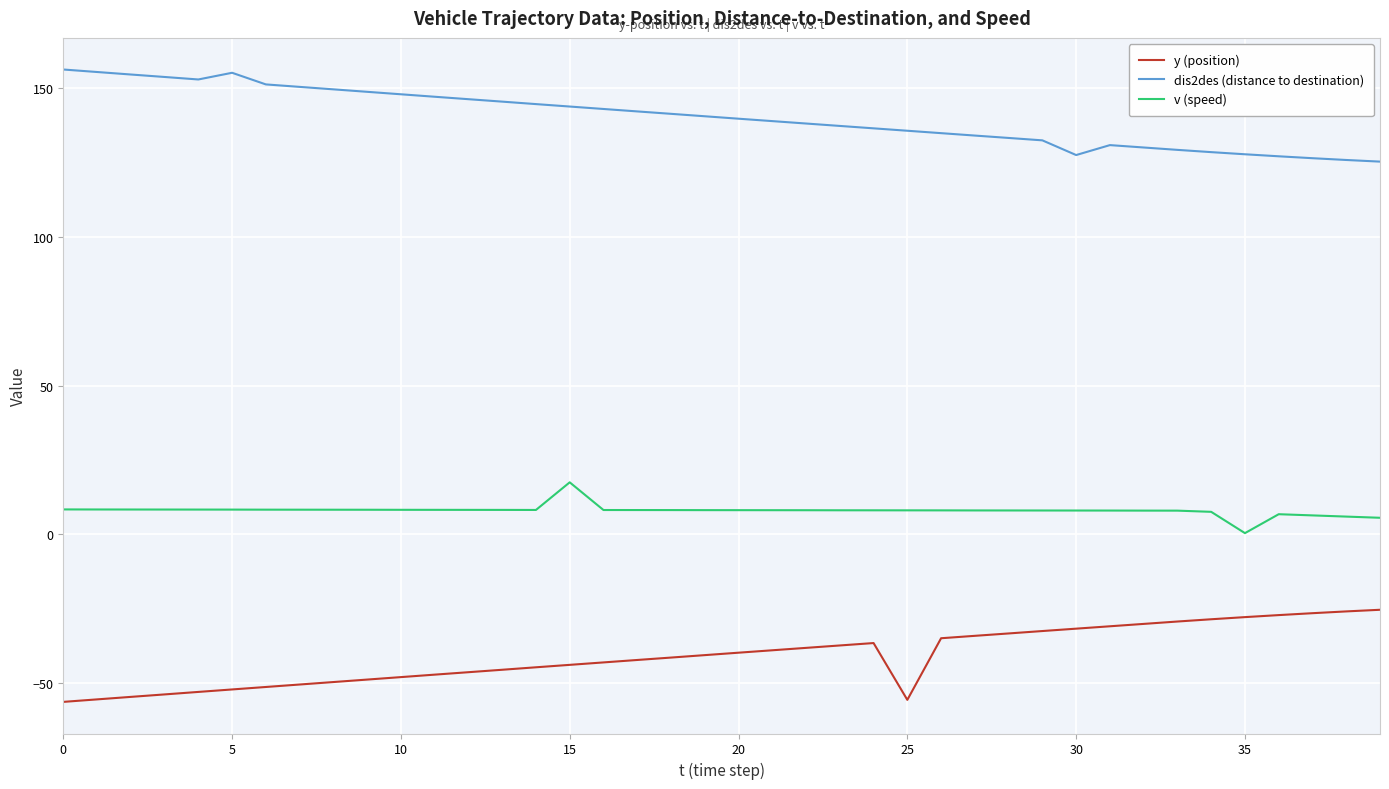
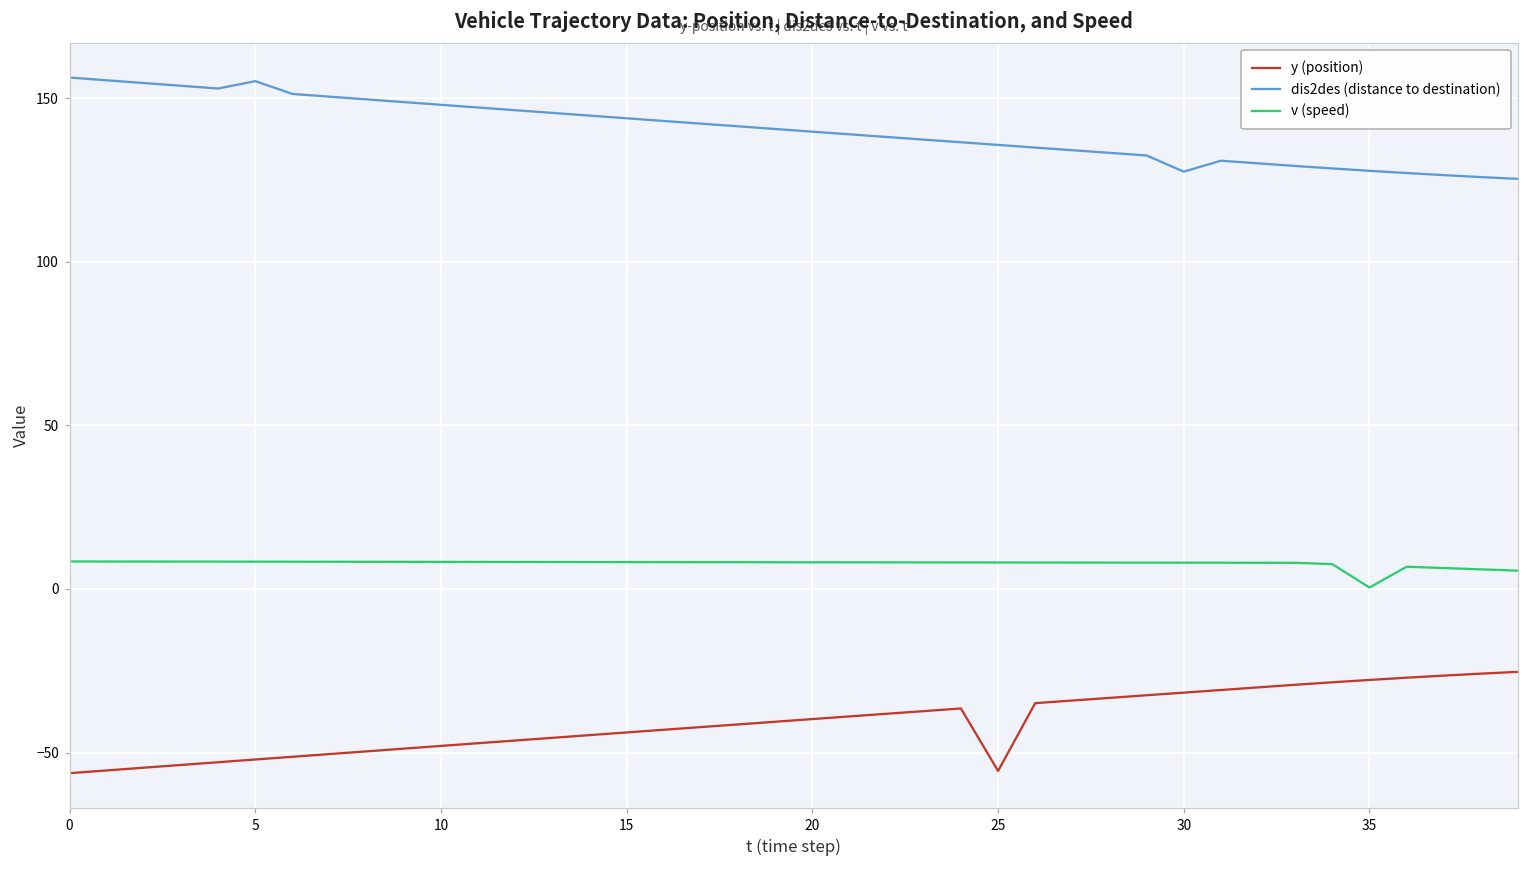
v (speed), 15: 18 -> 8
